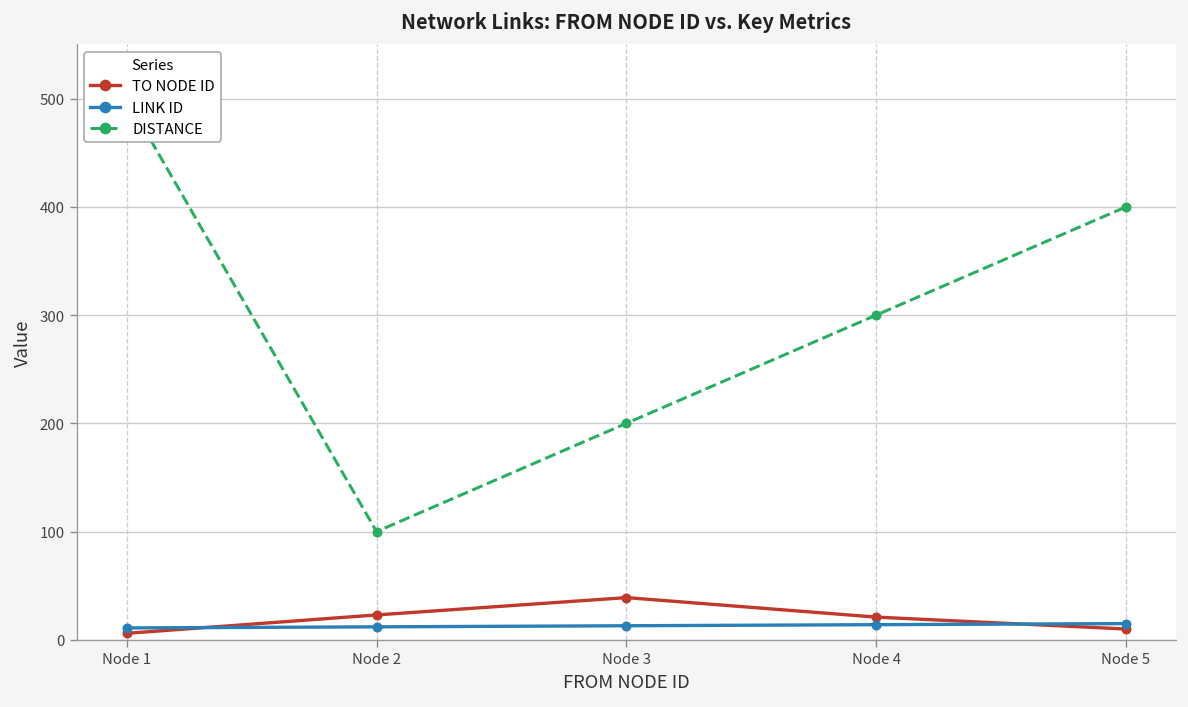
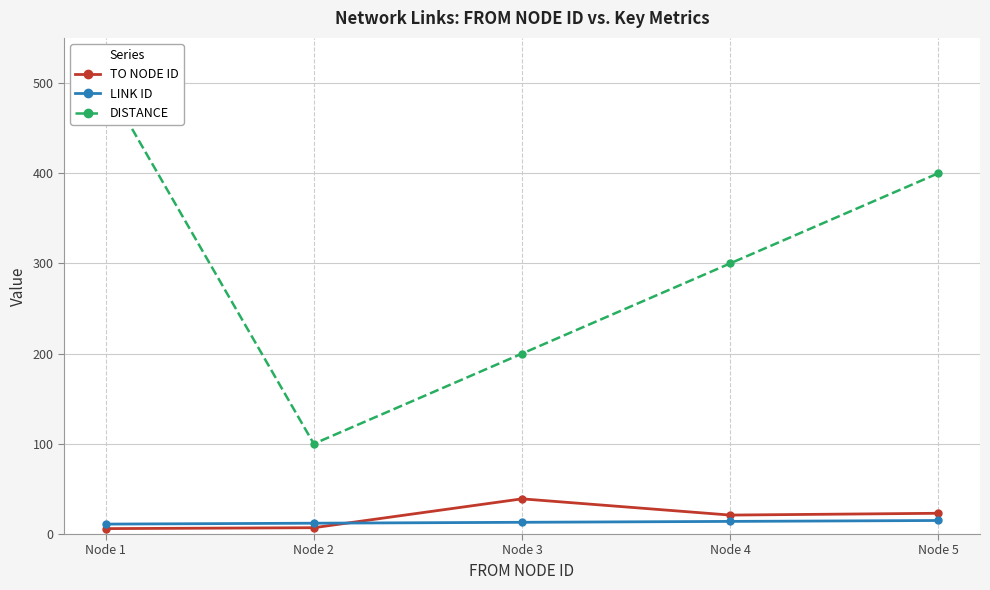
TO NODE ID, Node 2: 20 -> 10
TO NODE ID, Node 5: 10 -> 20
